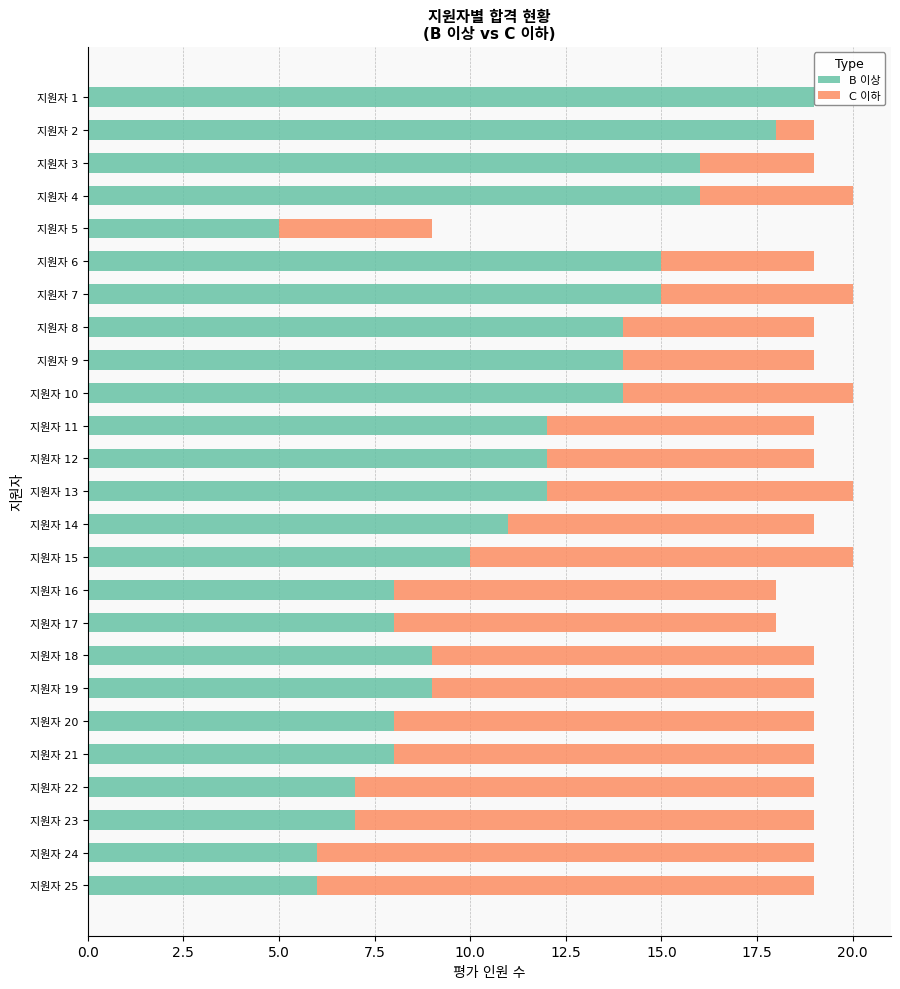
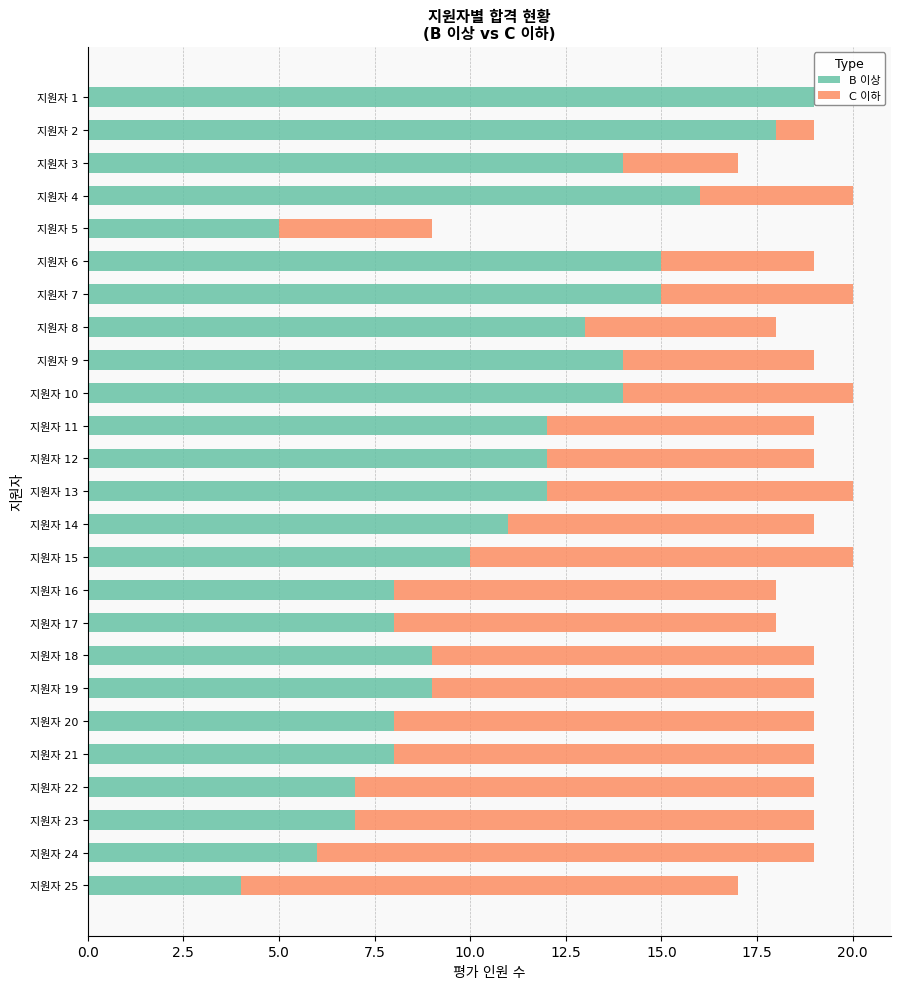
B 이상, 지원자 3: 16 -> 14
B 이상, 지원자 8: 14 -> 13
B 이상, 지원자 25: 6 -> 4
